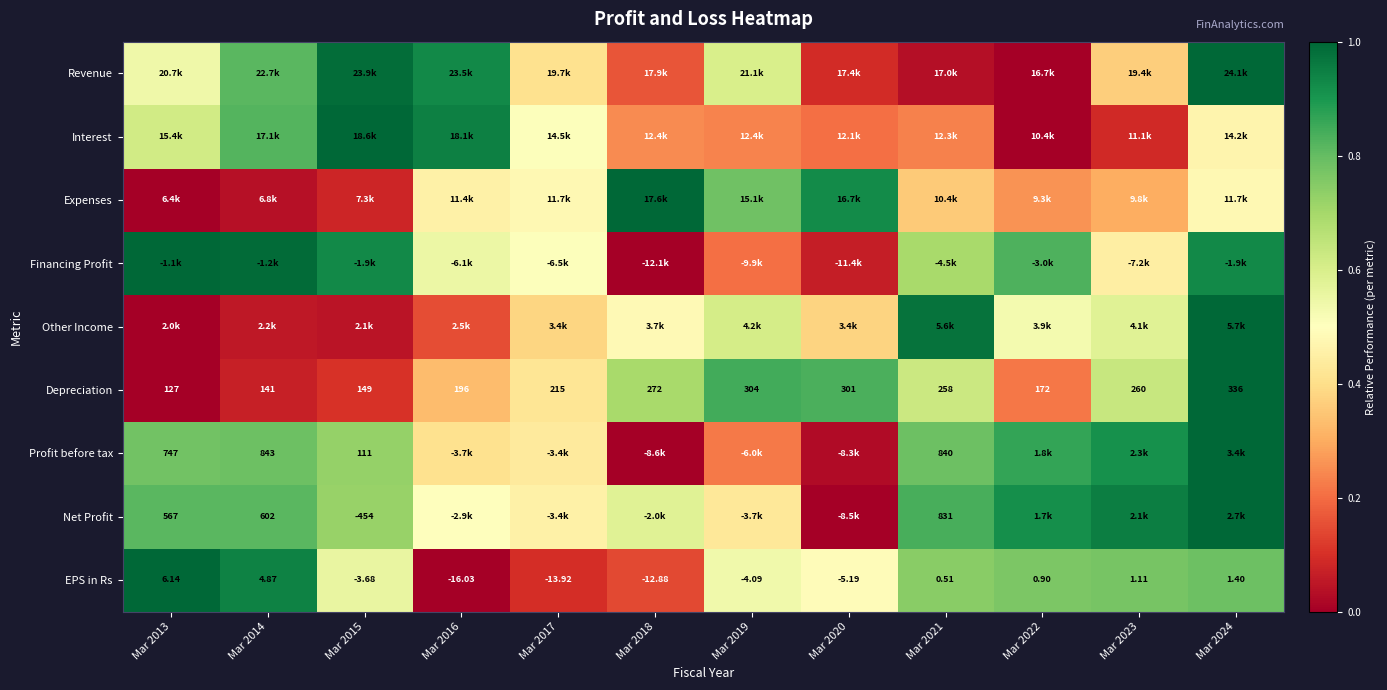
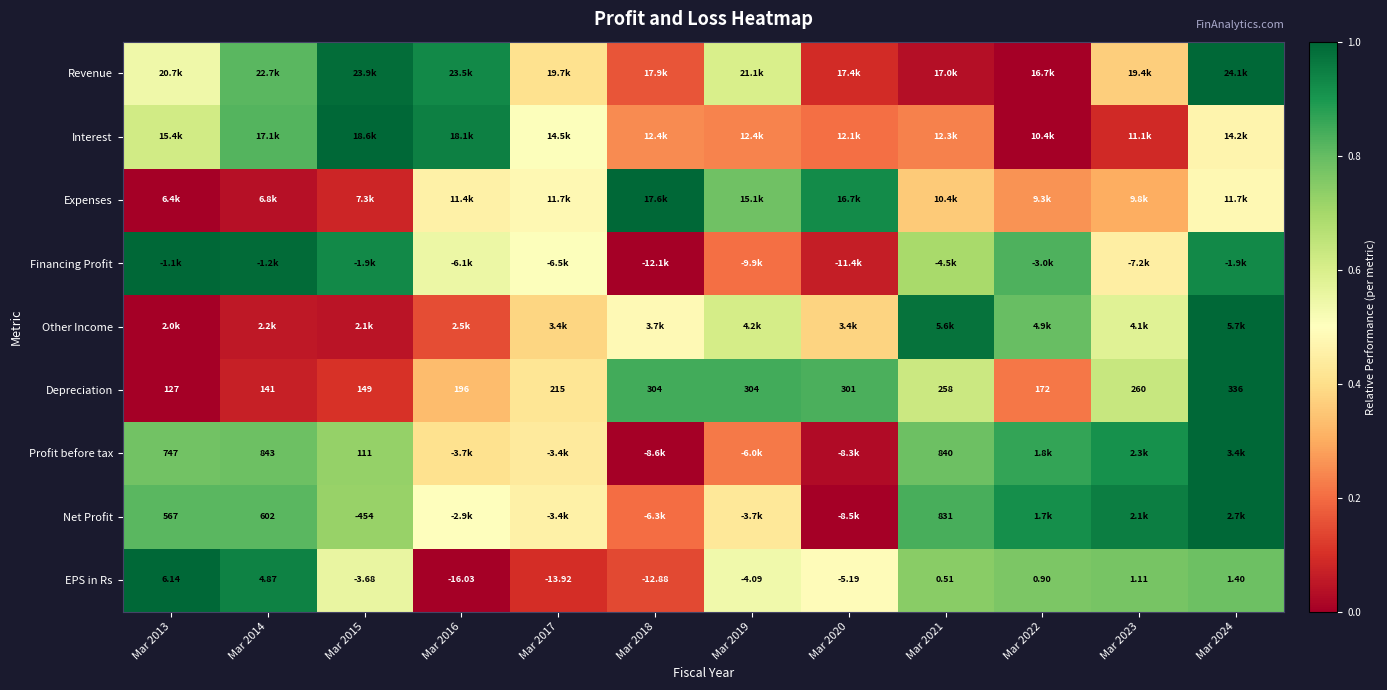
Other Income, Mar 2022: 3.9k -> 4.9k
Depreciation, Mar 2018: 272 -> 304
Net Profit, Mar 2018: -2.0k -> -6.3k
